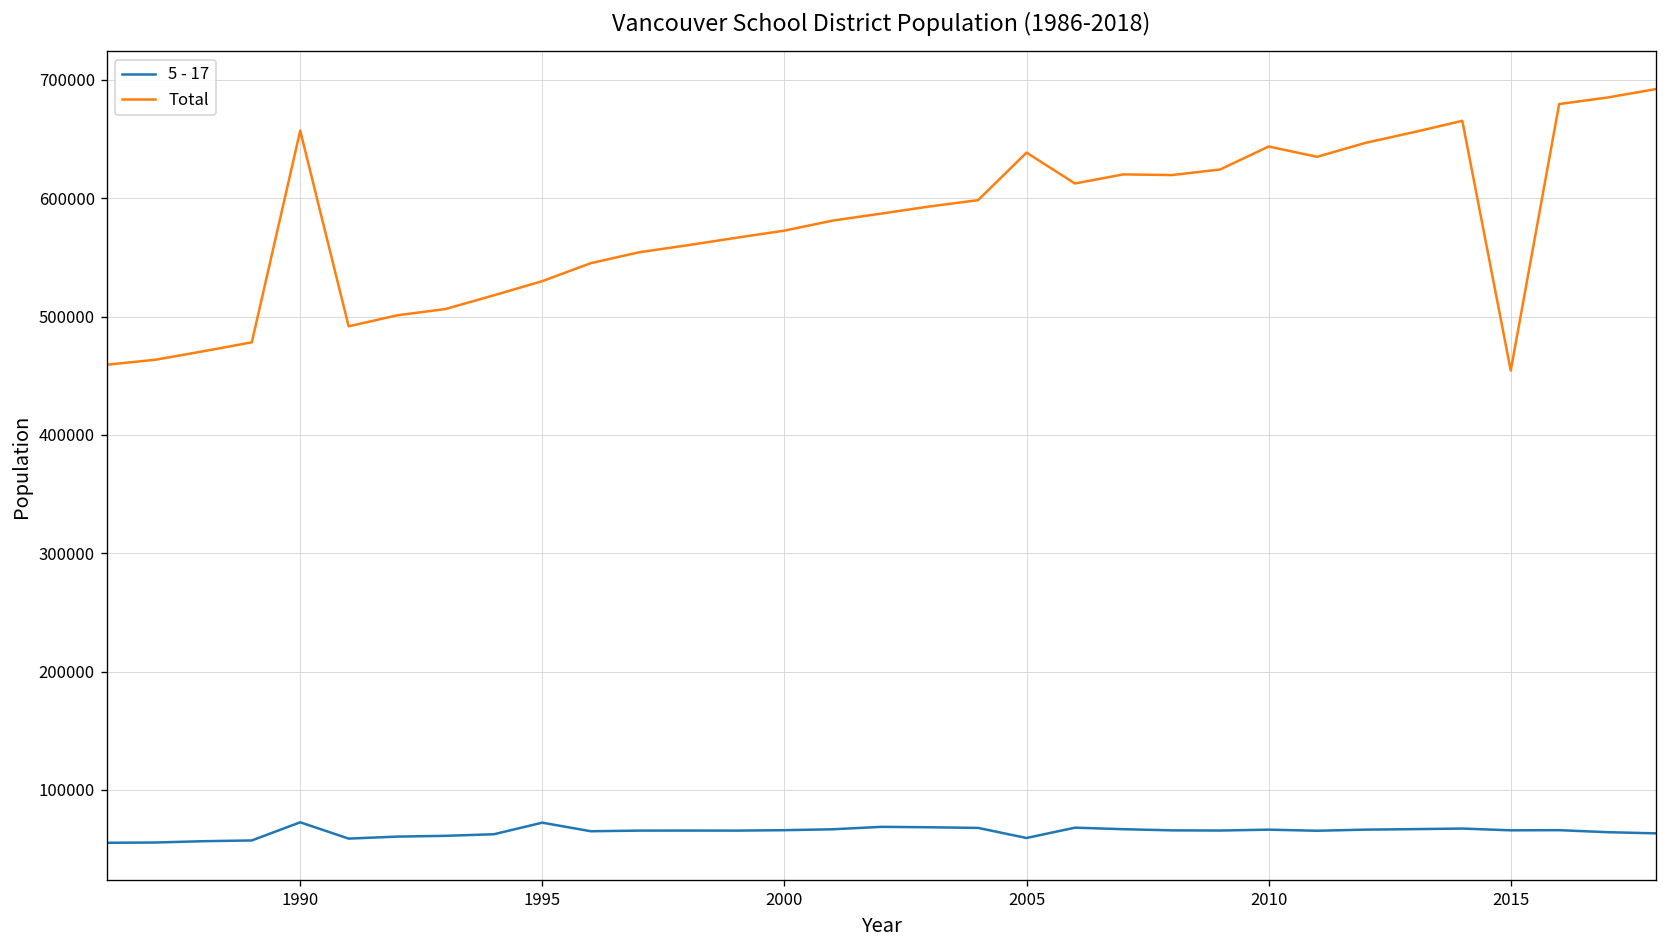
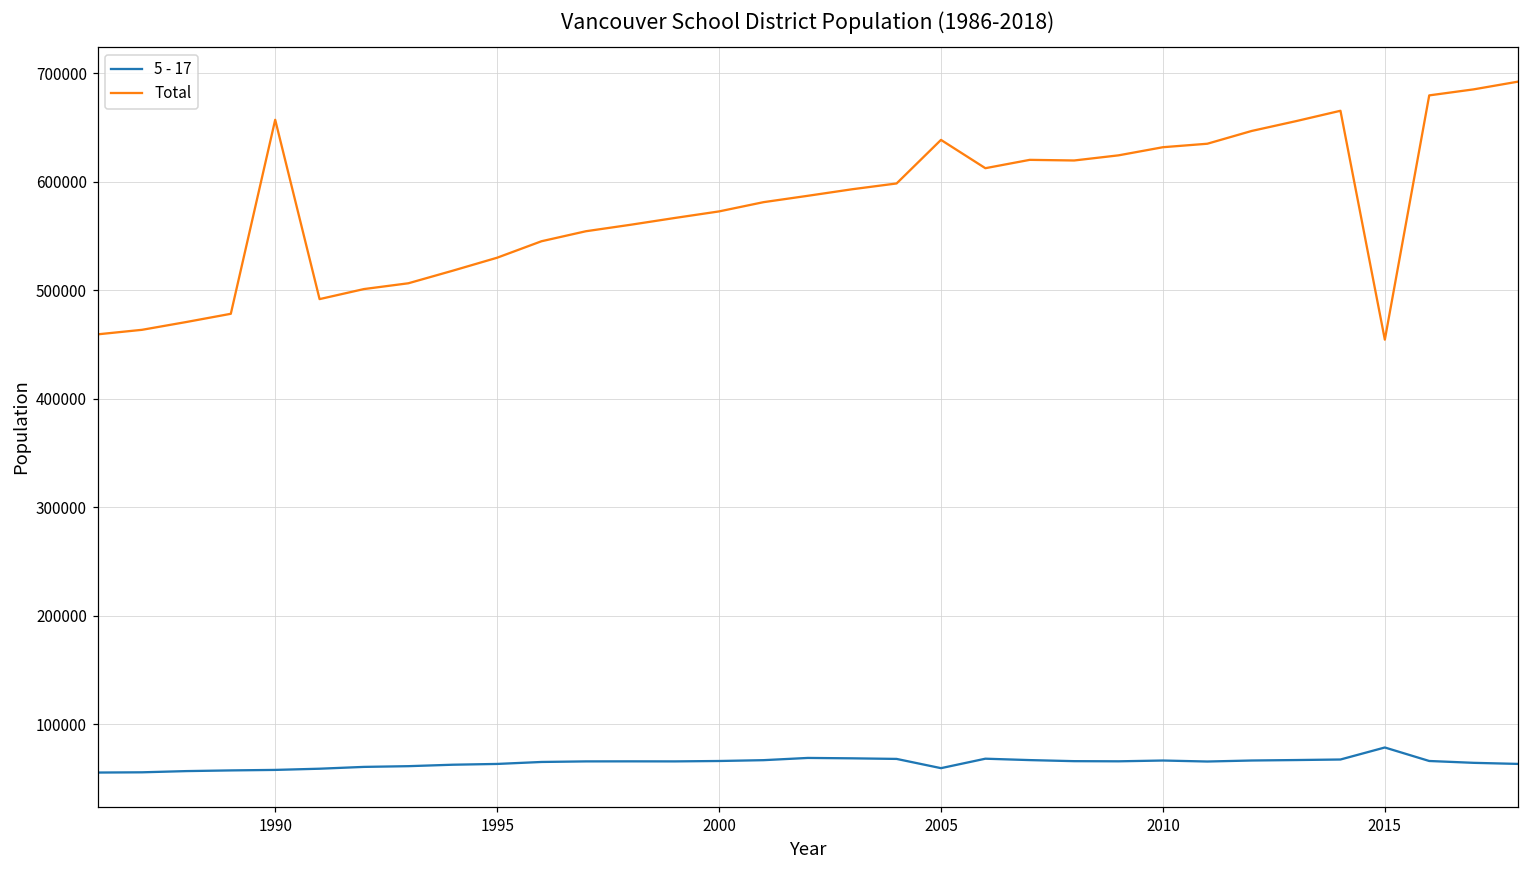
5 - 17, 1990: 70000 -> 60000
5 - 17, 1995: 70000 -> 60000
Total, 2010: 640000 -> 630000
5 - 17, 2015: 70000 -> 80000
